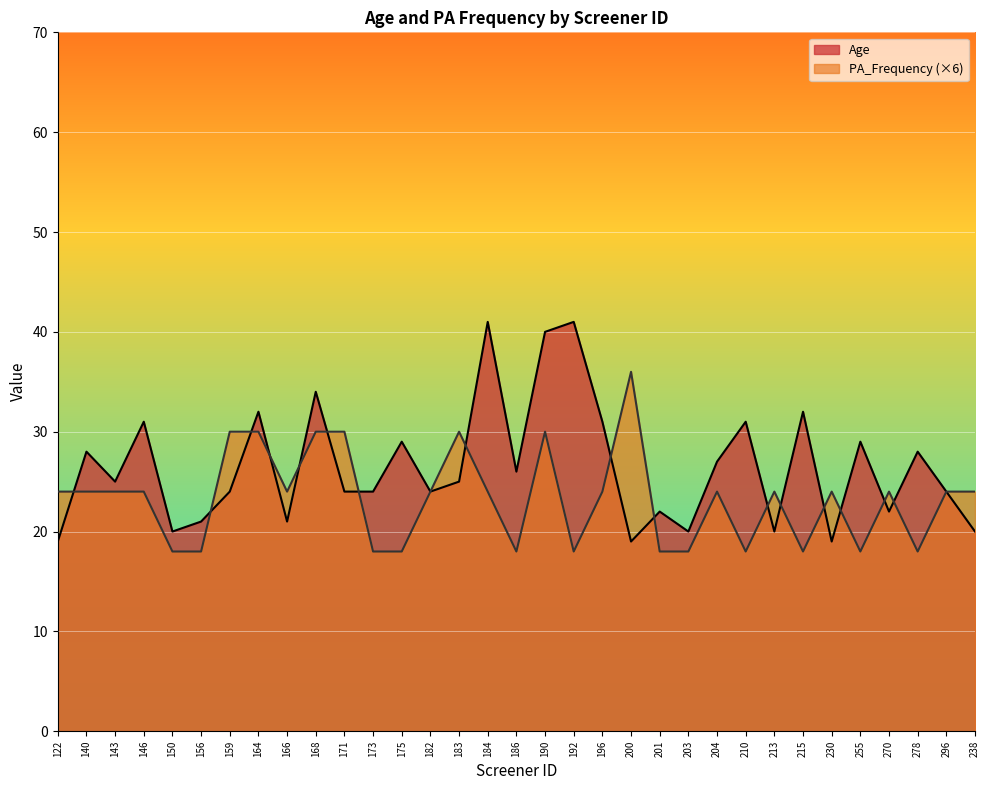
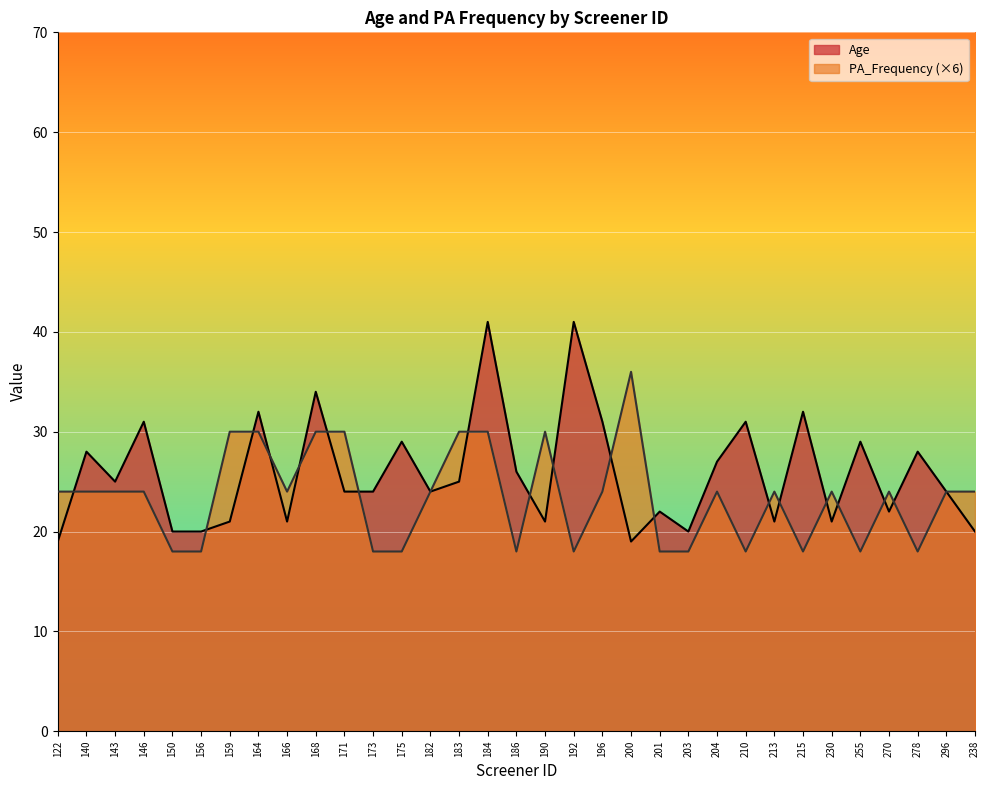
Age, 156: 21 -> 20
Age, 159: 24 -> 21
PA_Frequency (×6), 184: 24 -> 30
Age, 190: 40 -> 21
Age, 213: 20 -> 21
Age, 230: 19 -> 21
